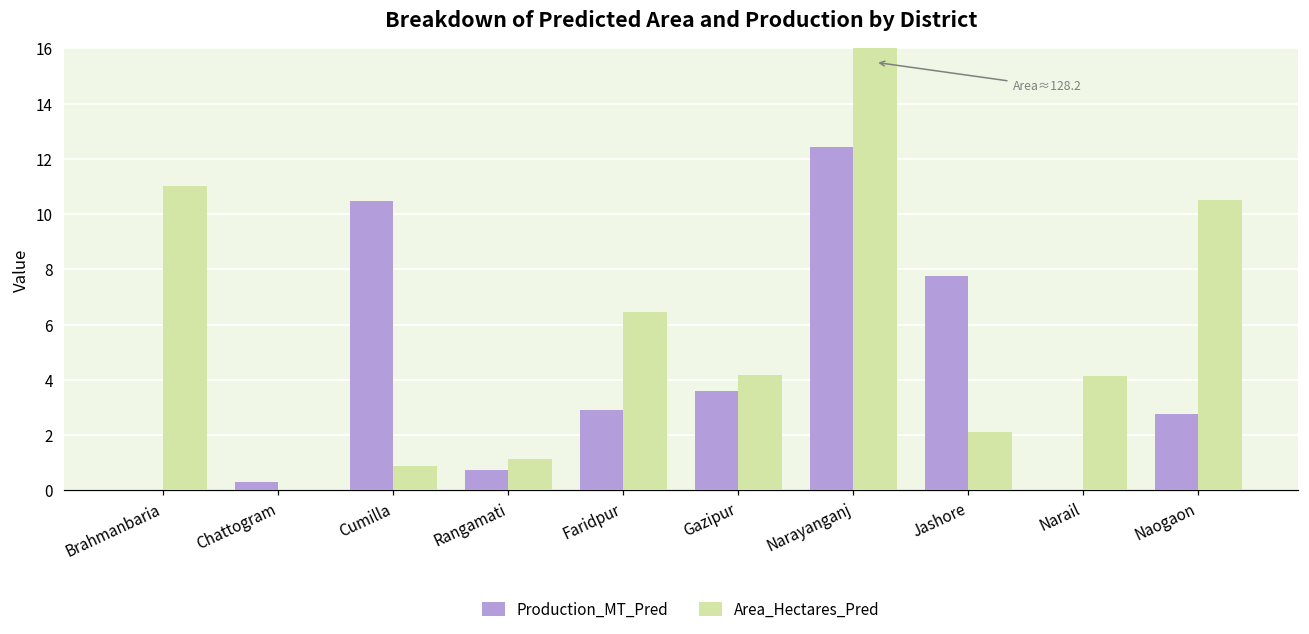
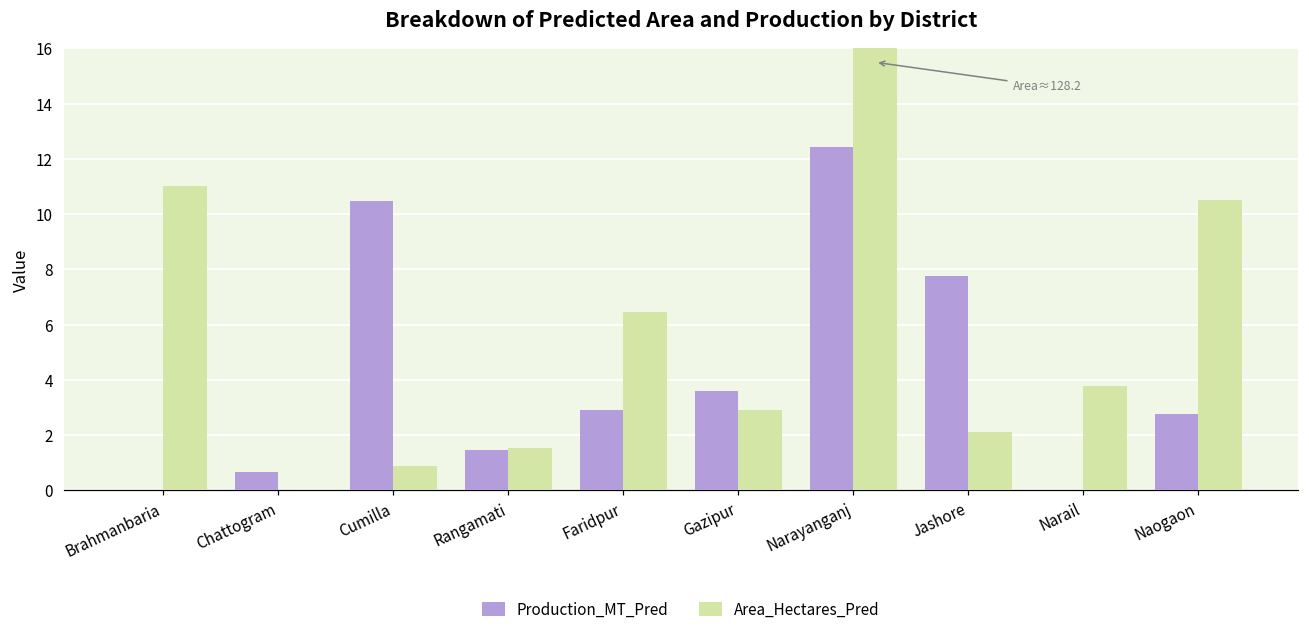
Production_MT_Pred, Chattogram: 0.3 -> 0.7
Production_MT_Pred, Rangamati: 0.7 -> 1.5
Area_Hectares_Pred, Rangamati: 1.2 -> 1.5
Area_Hectares_Pred, Gazipur: 4.2 -> 2.9
Area_Hectares_Pred, Narail: 4.1 -> 3.8
